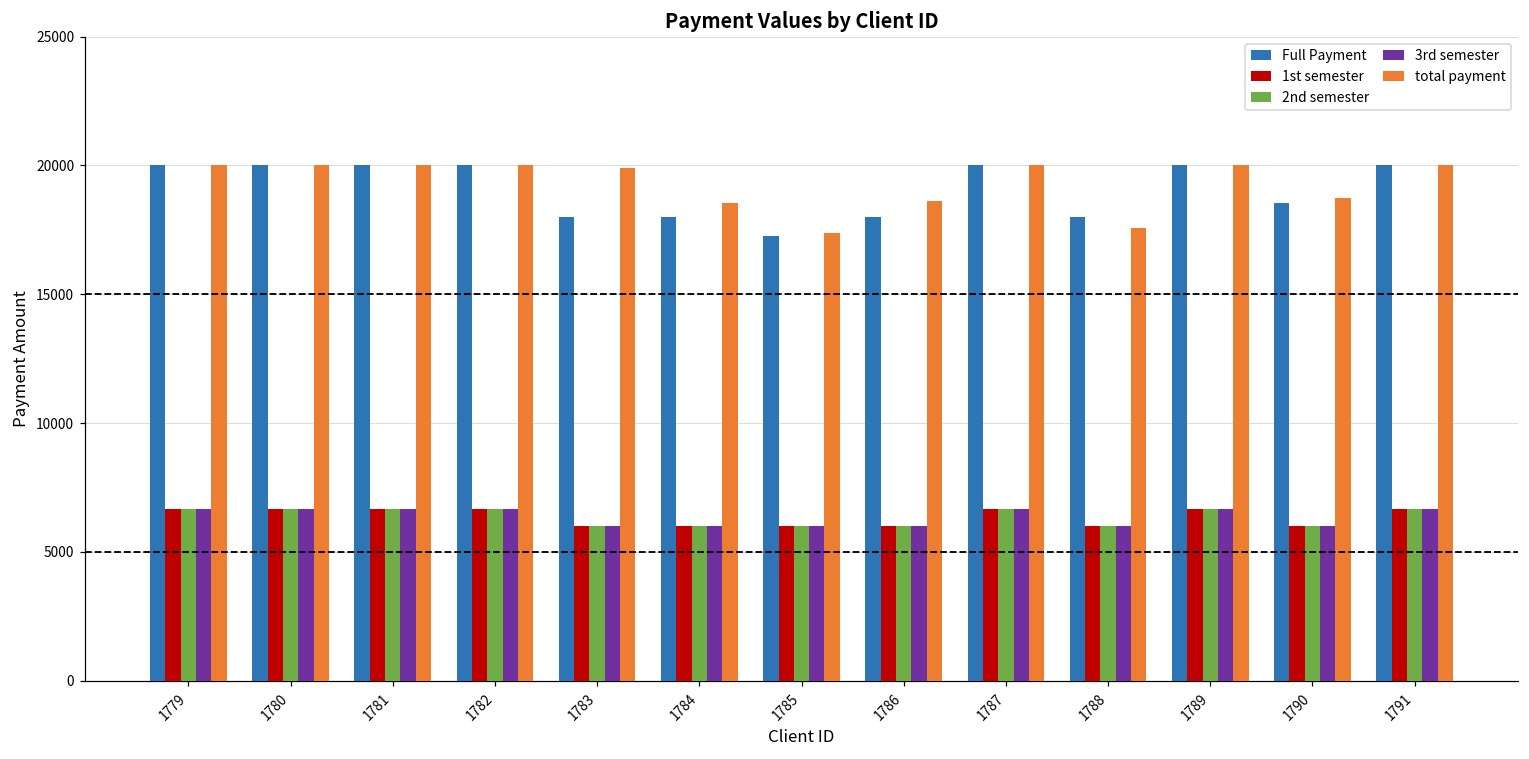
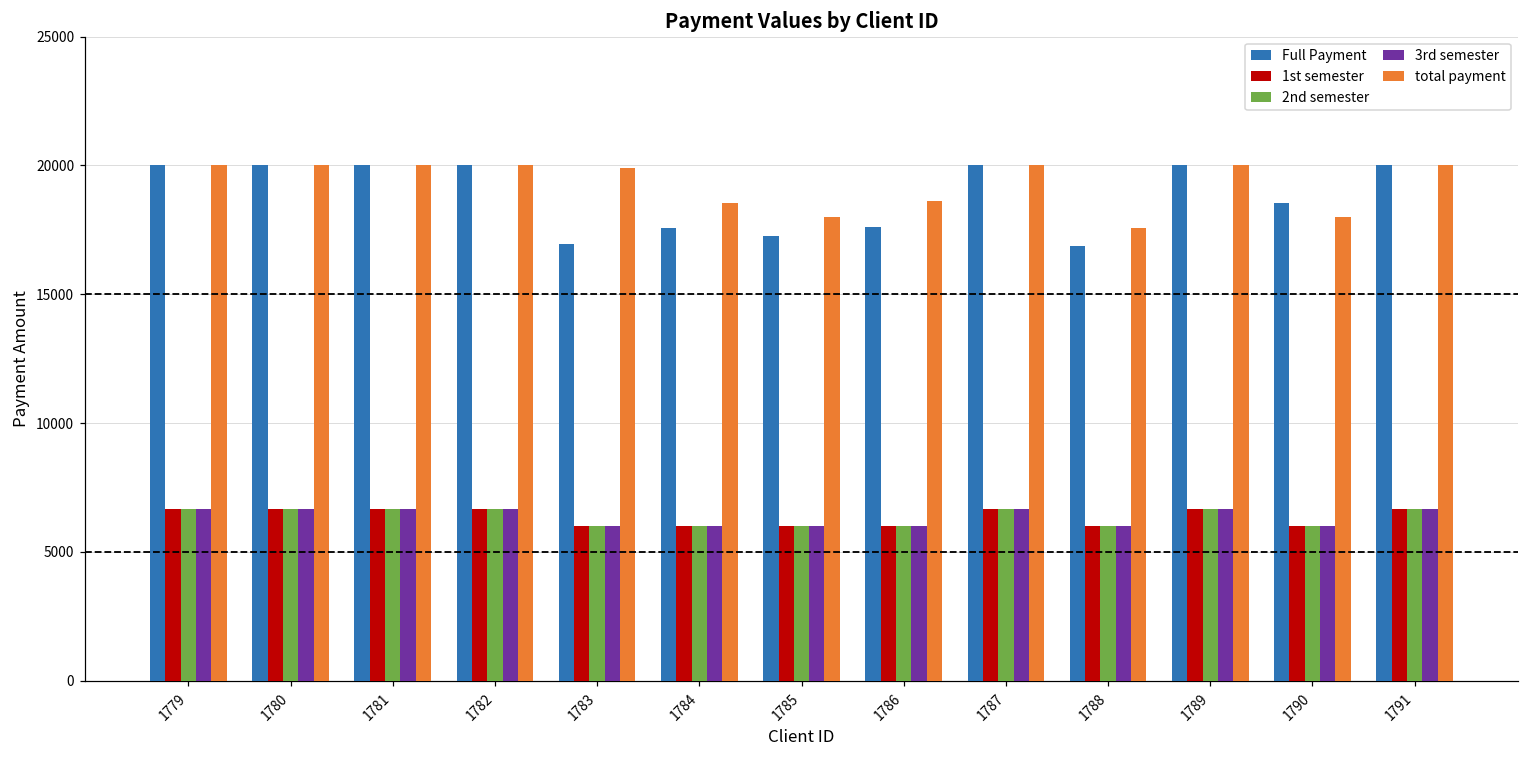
Full Payment, 1783: 18000 -> 17000
Full Payment, 1784: 18000 -> 17600
total payment, 1785: 17400 -> 18000
Full Payment, 1786: 18000 -> 17600
Full Payment, 1788: 18000 -> 16900
total payment, 1790: 18700 -> 18000
